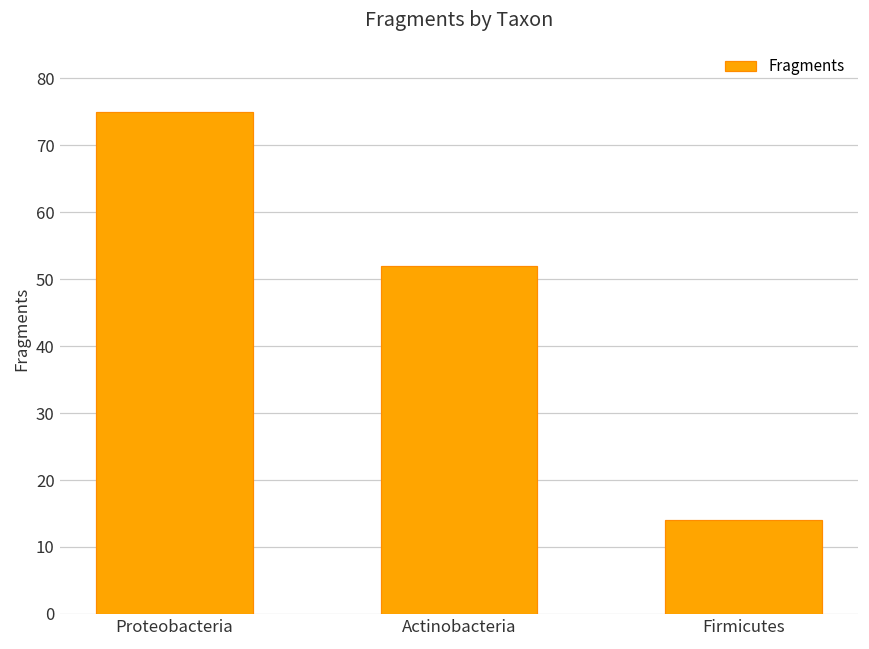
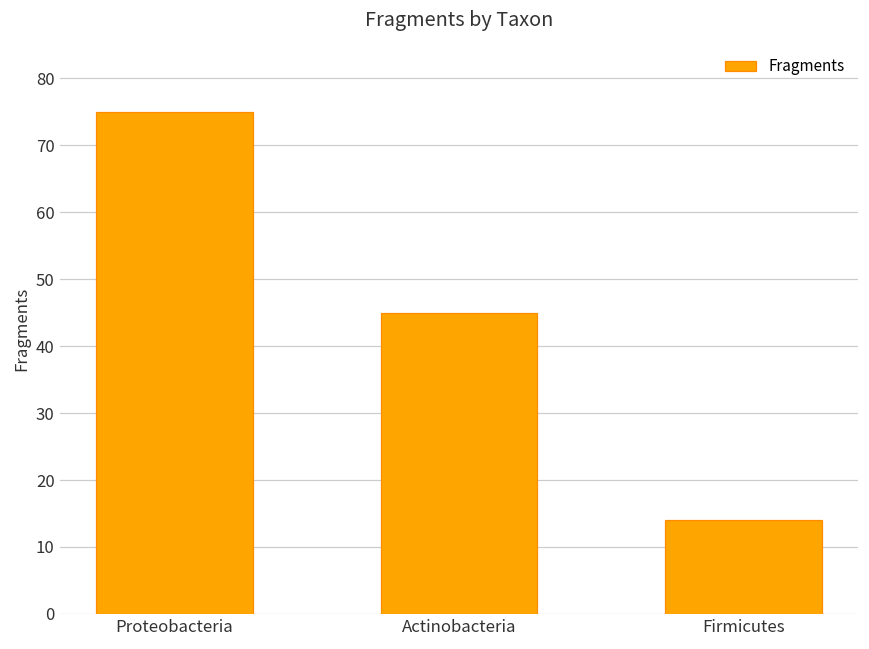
Actinobacteria: 52 -> 45
